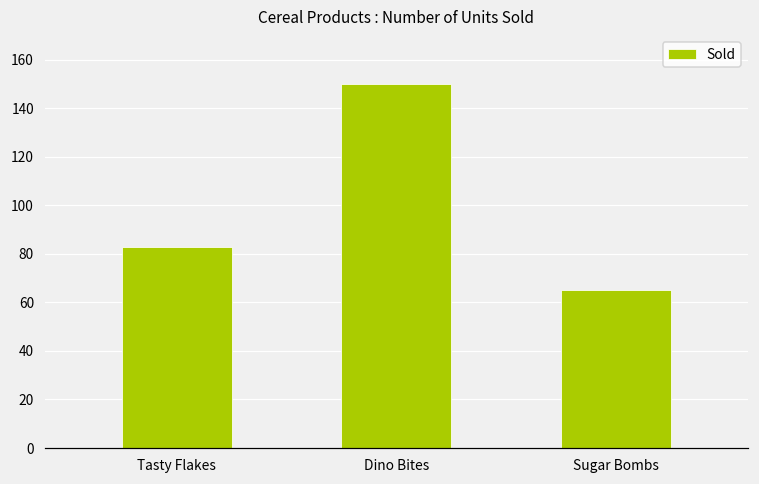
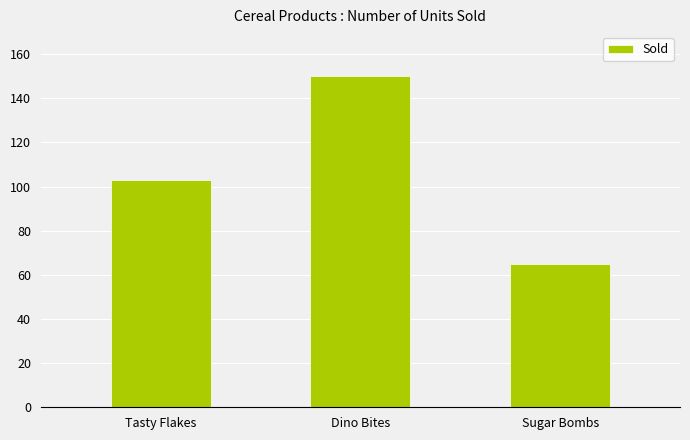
Tasty Flakes: 83 -> 103
